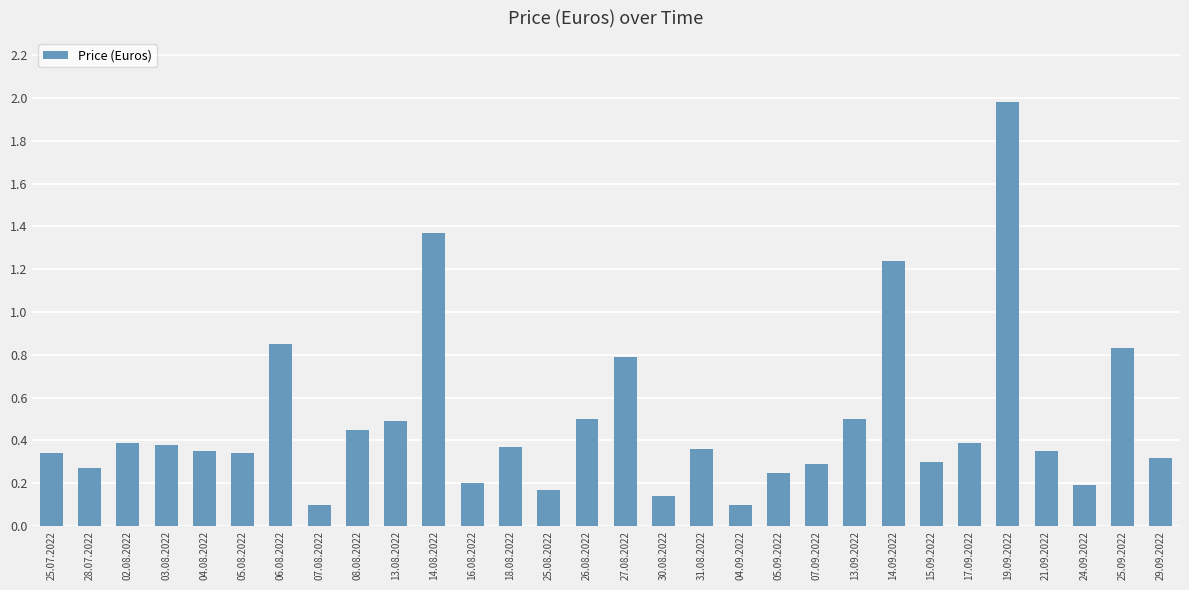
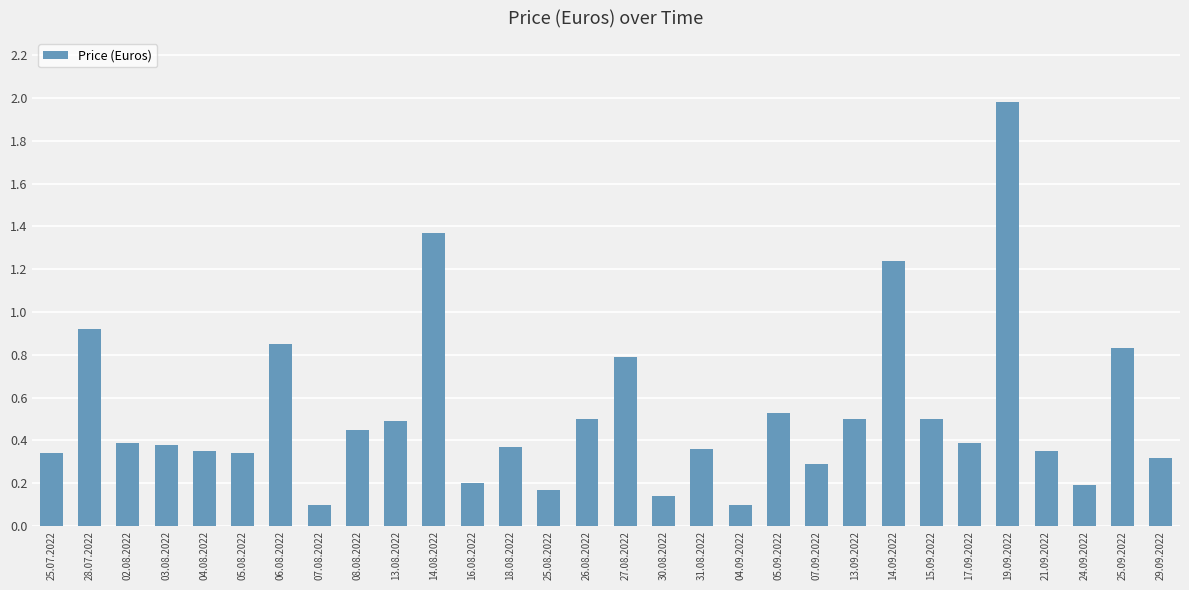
28.07.2022: 0.27 -> 0.92
05.09.2022: 0.25 -> 0.53
15.09.2022: 0.3 -> 0.5
